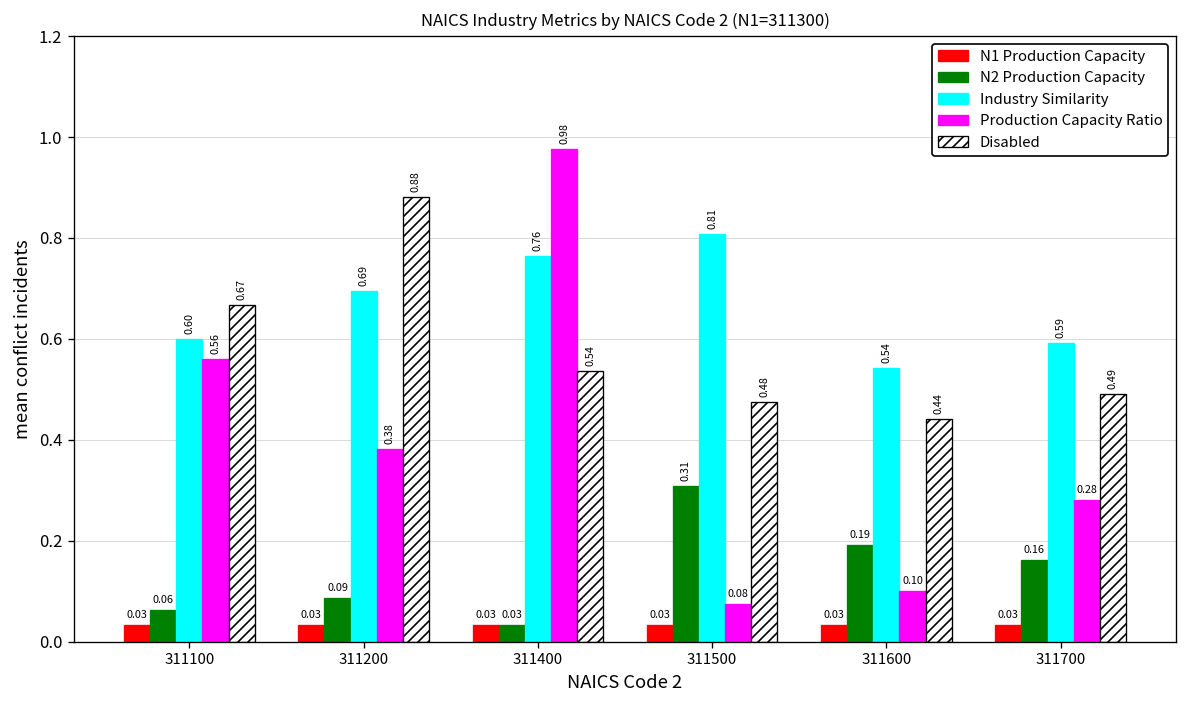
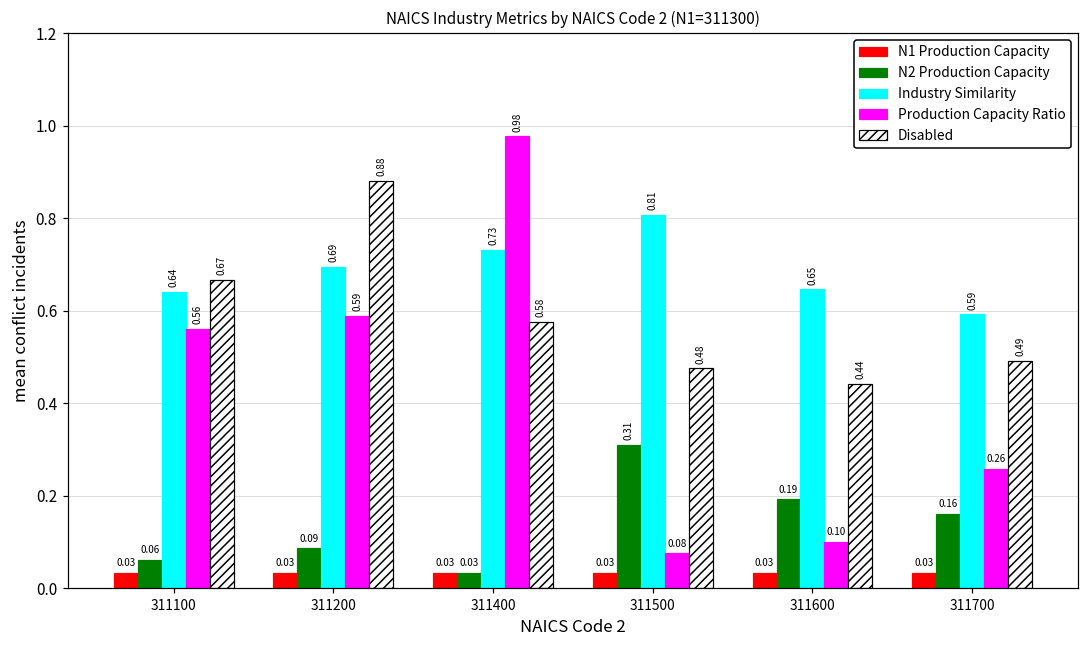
Industry Similarity, 311100: 0.60 -> 0.64
Production Capacity Ratio, 311200: 0.38 -> 0.59
Industry Similarity, 311400: 0.76 -> 0.73
Disabled, 311400: 0.54 -> 0.58
Industry Similarity, 311600: 0.54 -> 0.65
Production Capacity Ratio, 311700: 0.28 -> 0.26
